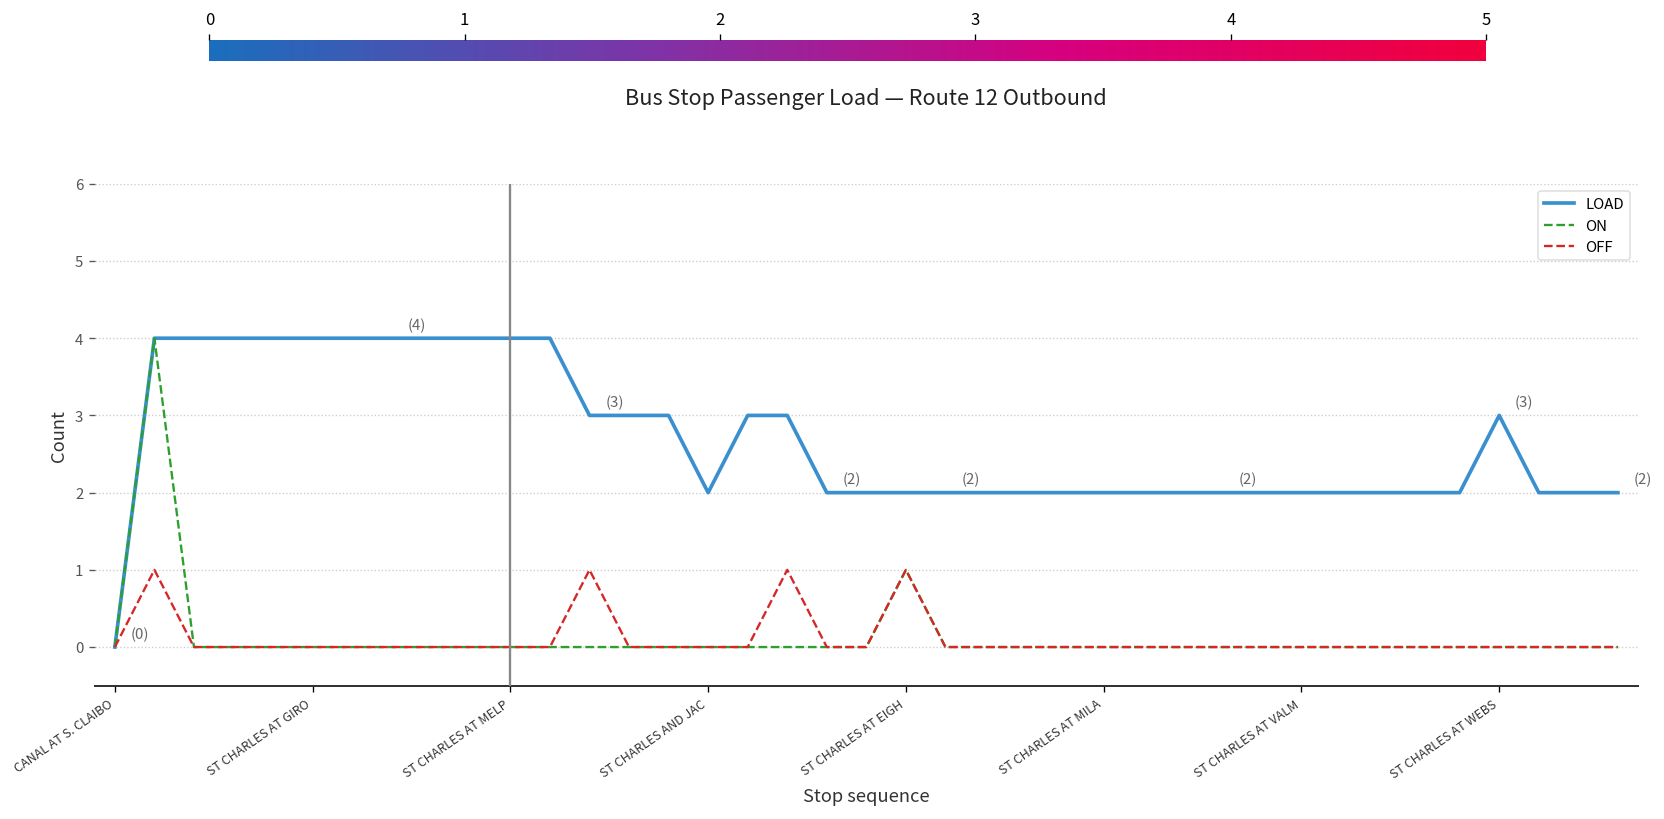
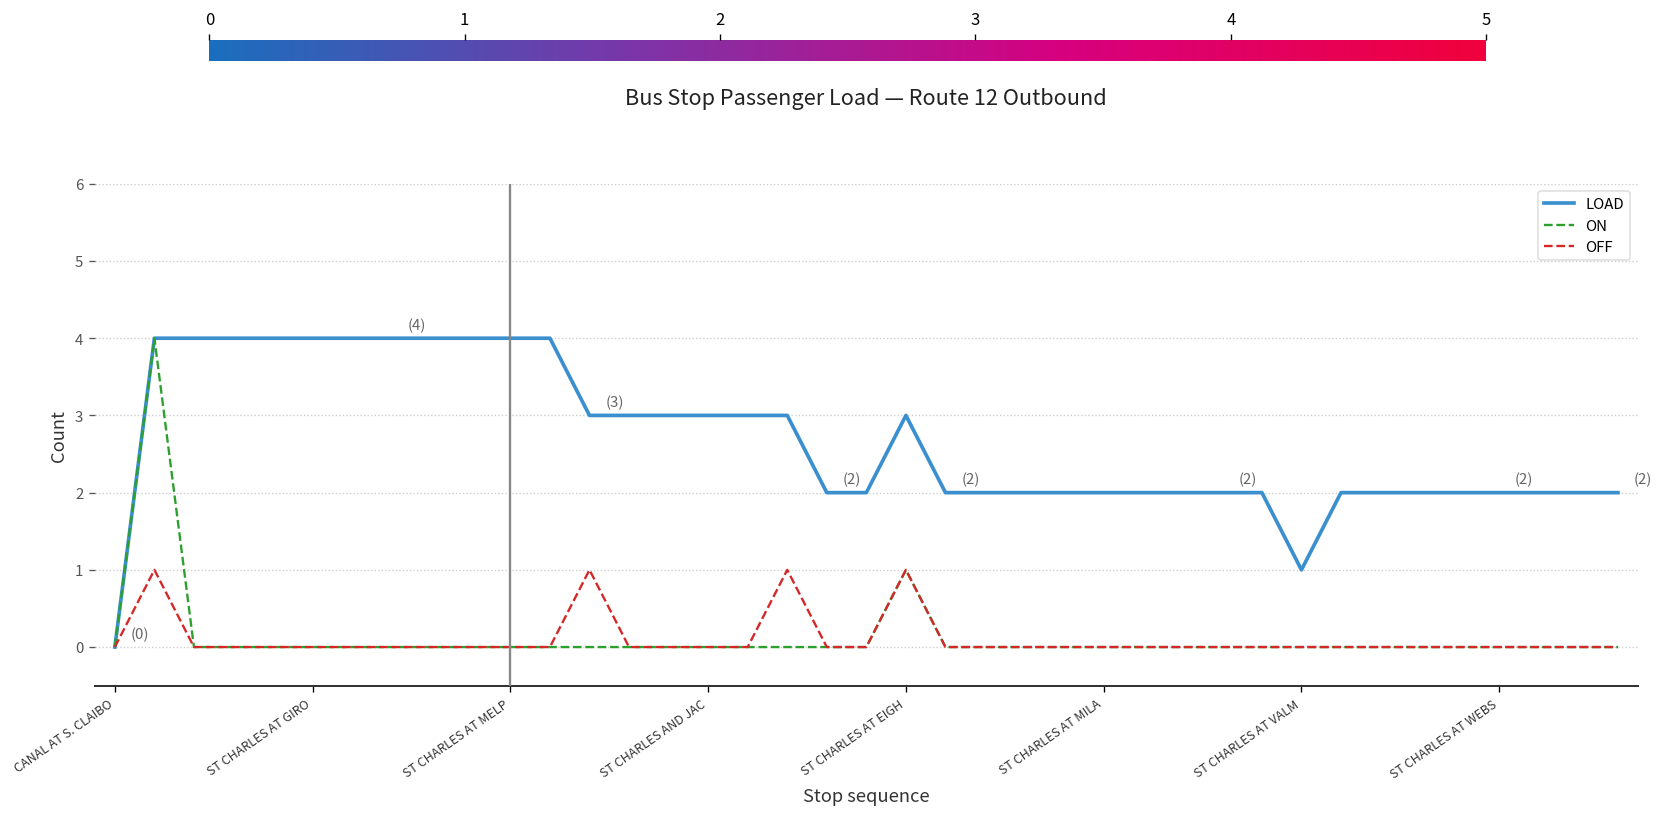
LOAD, ST CHARLES AND JAC: 2 -> 3
LOAD, ST CHARLES AT EIGH: 2 -> 3
LOAD, ST CHARLES AT VALM: 2 -> 1
LOAD, ST CHARLES AT WEBS: (3) -> (2)
